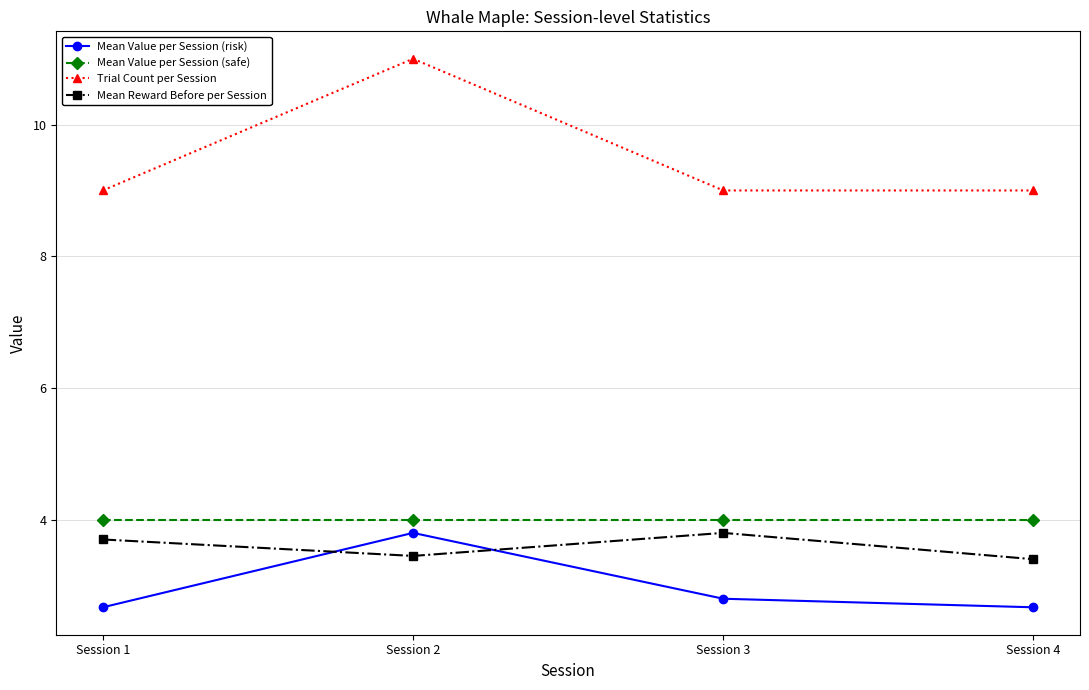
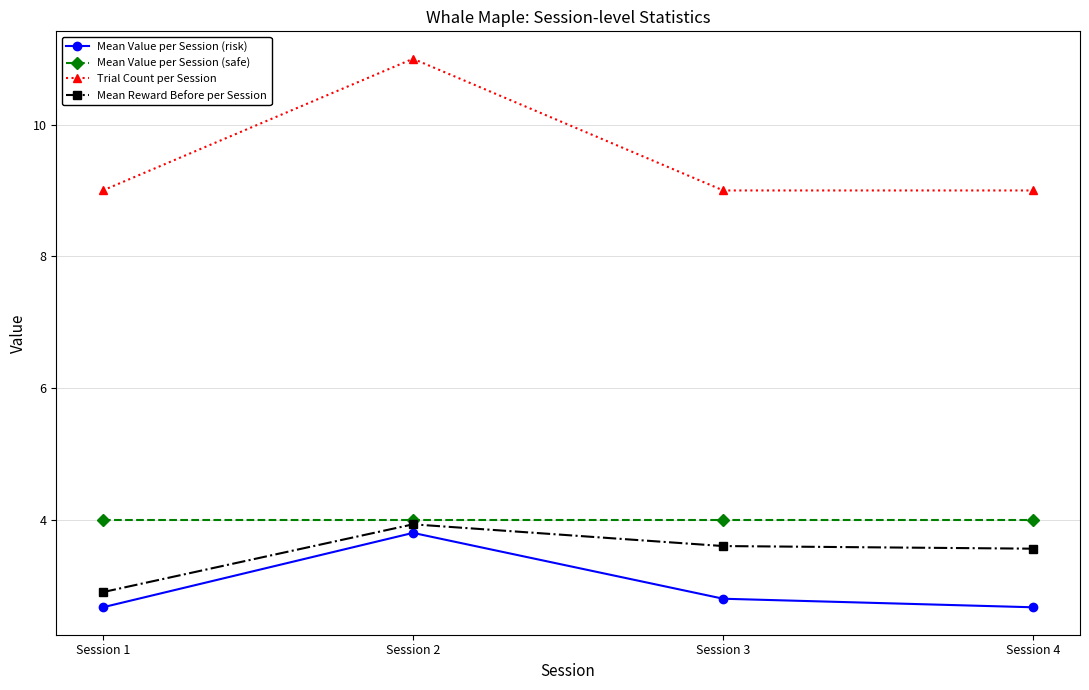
Mean Reward Before per Session, Session 1: 3.7 -> 2.9
Mean Reward Before per Session, Session 2: 3.5 -> 3.9
Mean Reward Before per Session, Session 3: 3.8 -> 3.6
Mean Reward Before per Session, Session 4: 3.4 -> 3.6
